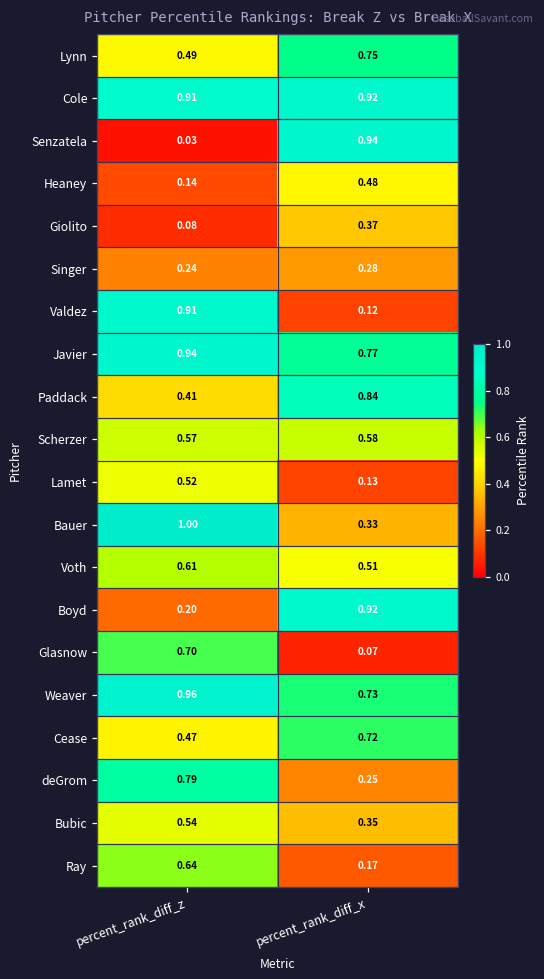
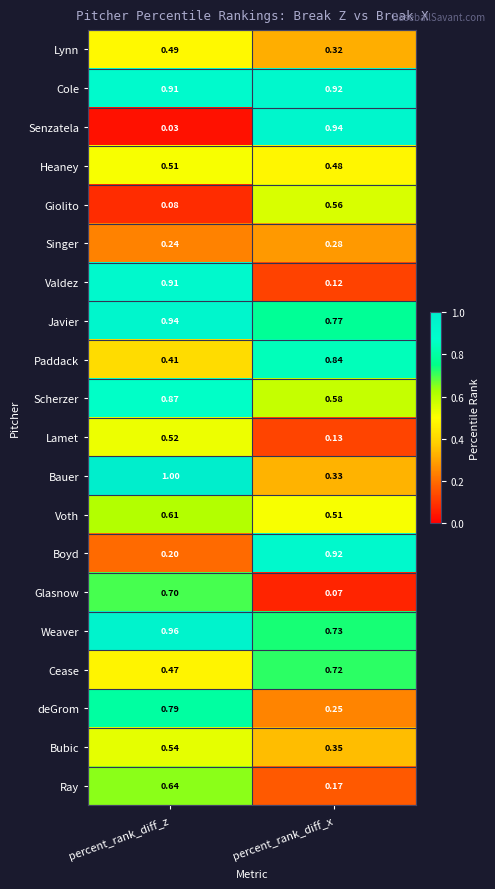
Lynn, percent_rank_diff_x: 0.75 -> 0.32
Heaney, percent_rank_diff_z: 0.14 -> 0.51
Giolito, percent_rank_diff_x: 0.37 -> 0.56
Scherzer, percent_rank_diff_z: 0.57 -> 0.87
